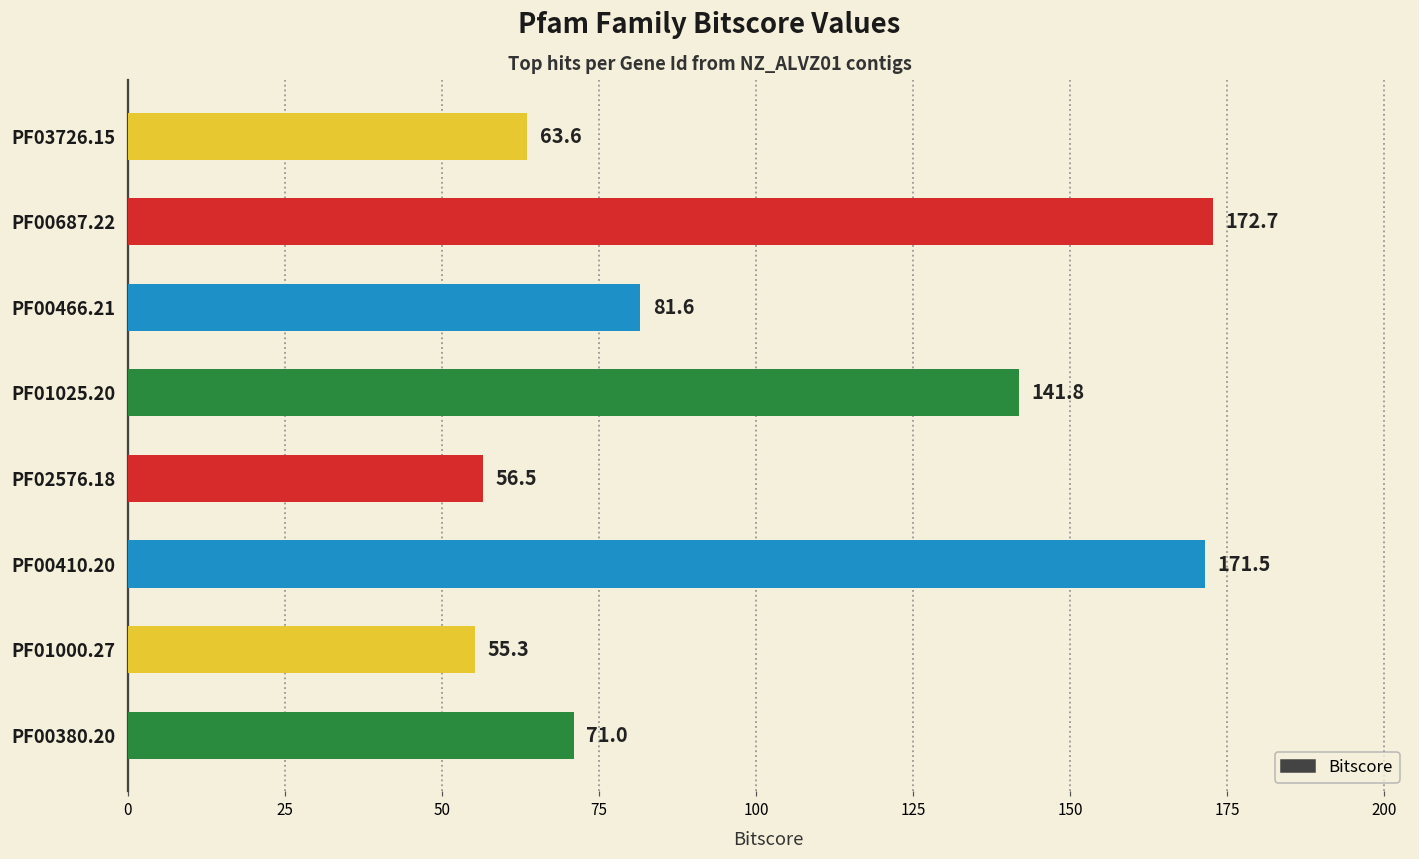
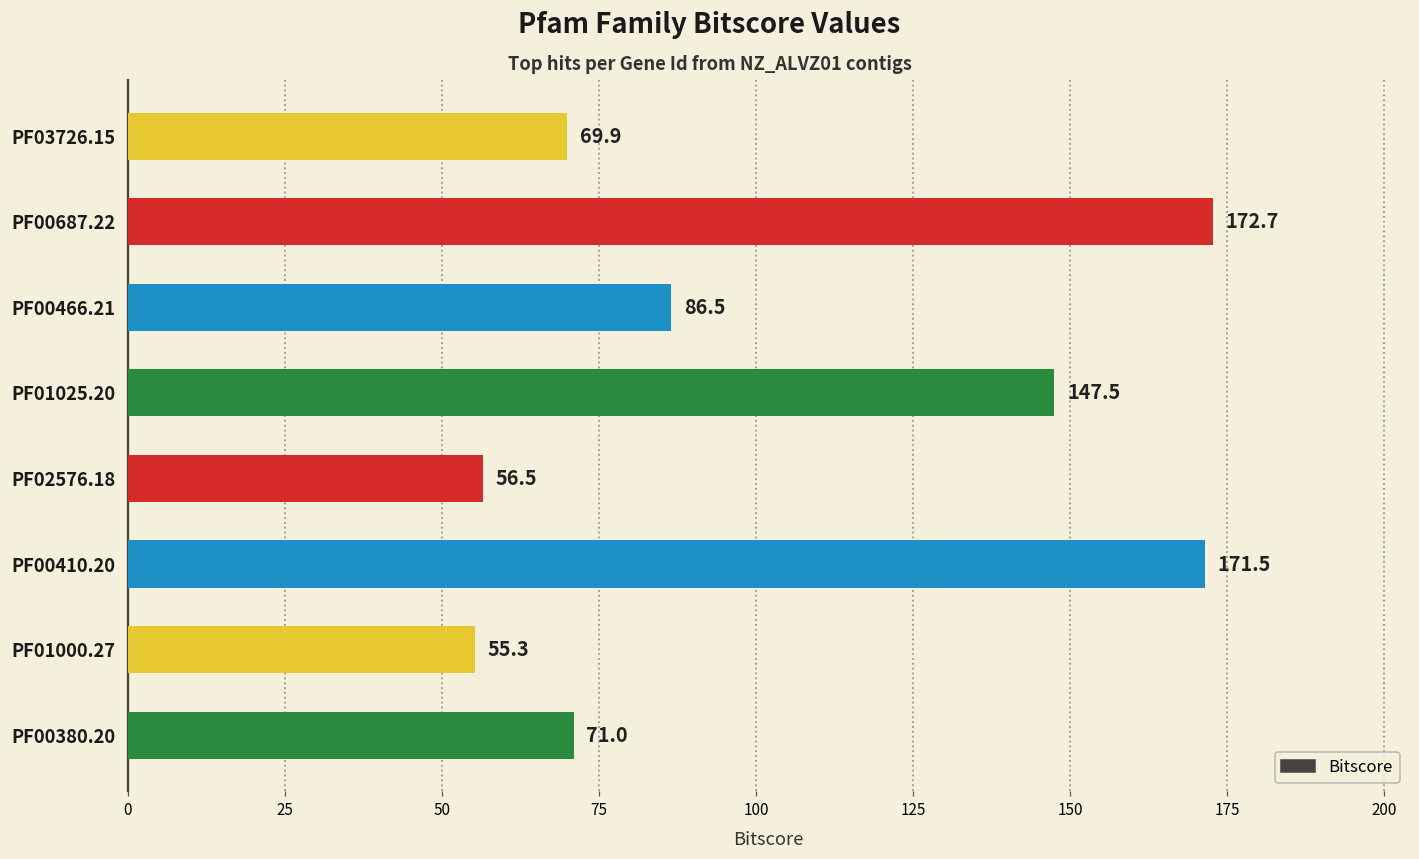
PF03726.15: 63.6 -> 69.9
PF00466.21: 81.6 -> 86.5
PF01025.20: 141.8 -> 147.5
